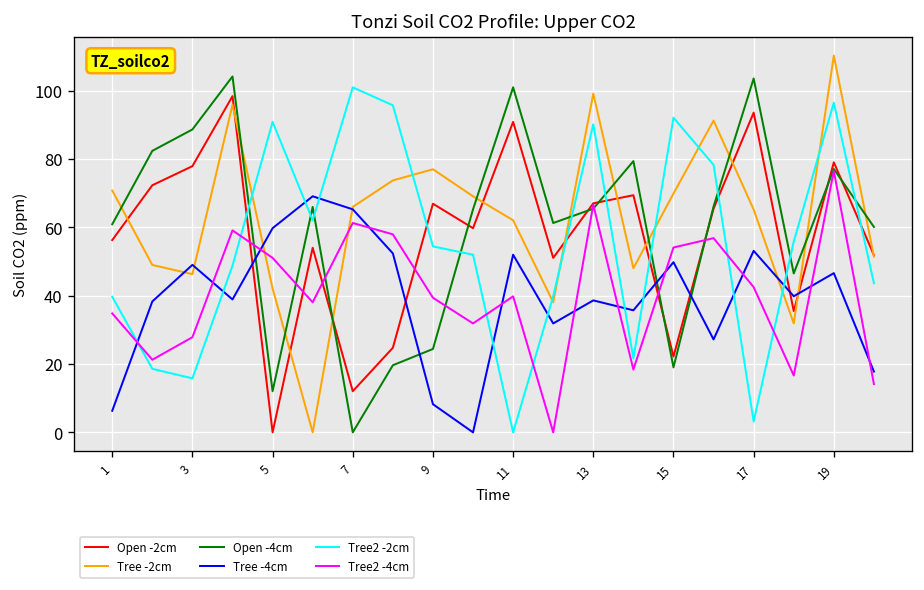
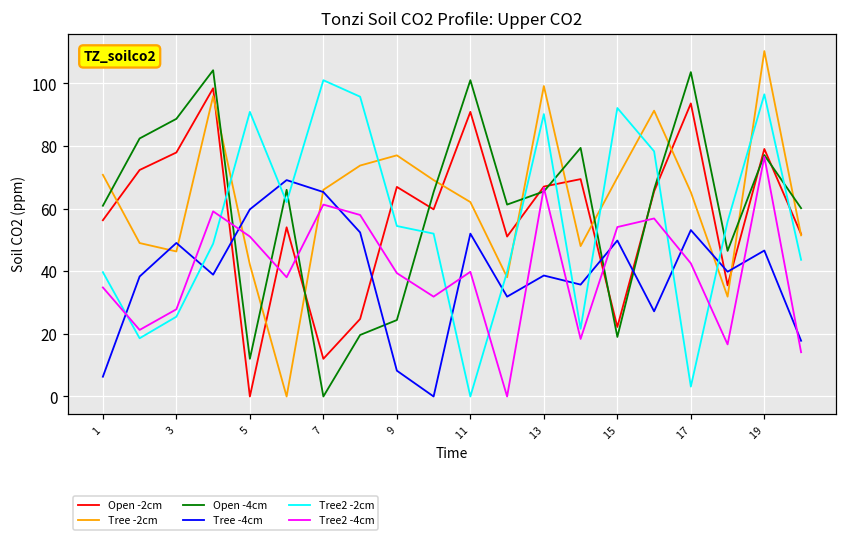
Tree2 -2cm, 3: 16 -> 25
